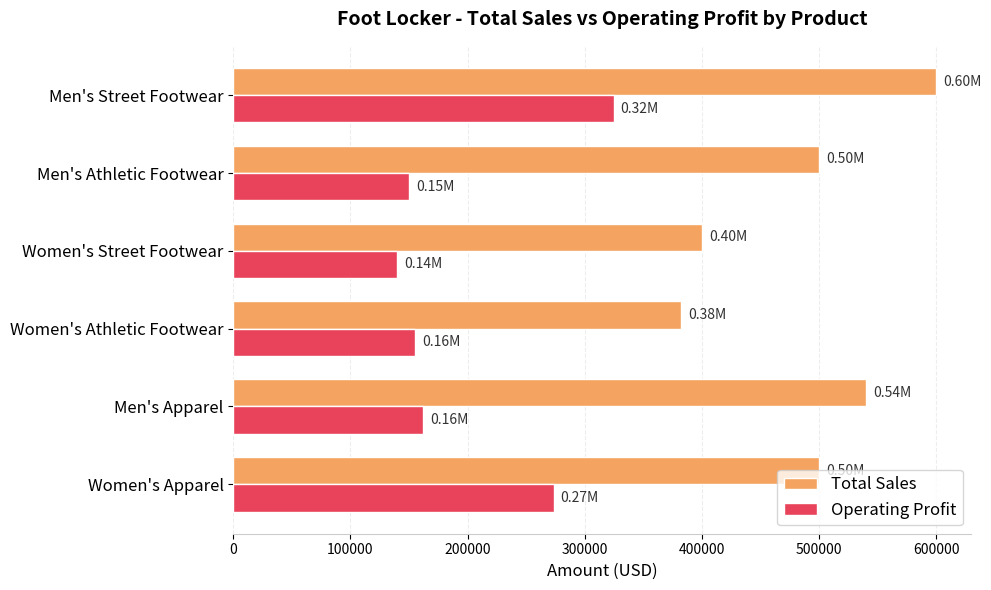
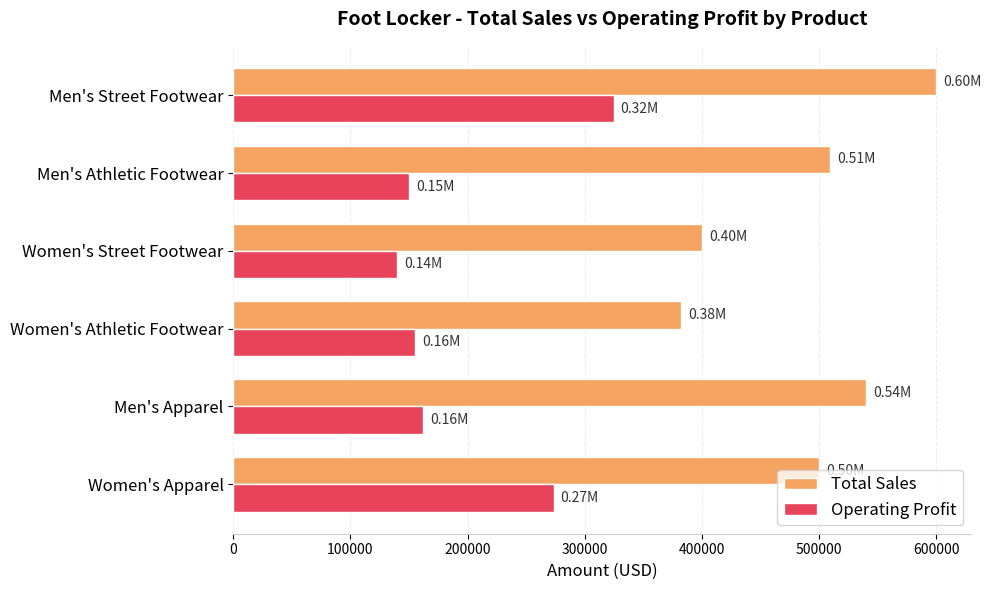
Total Sales, Men's Athletic Footwear: 0.50M -> 0.51M
